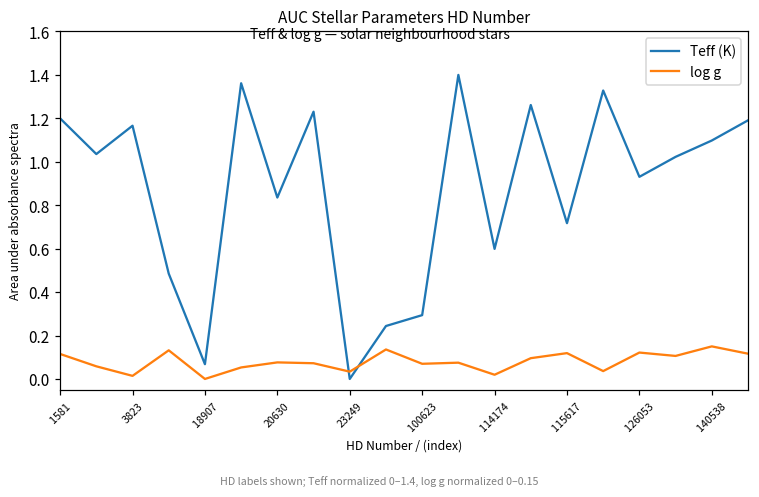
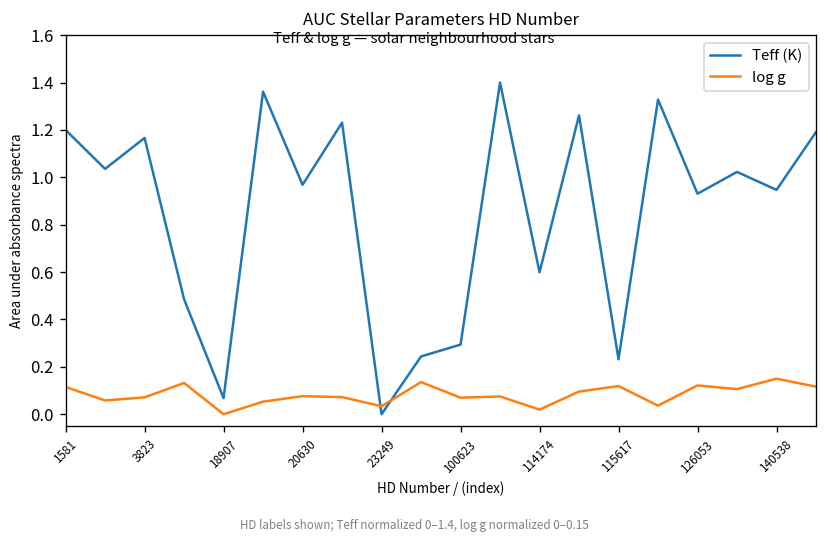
log g, 3823: 0.01 -> 0.07
Teff (K), 20630: 0.84 -> 0.97
Teff (K), 115617: 0.72 -> 0.23
Teff (K), 140538: 1.10 -> 0.95
